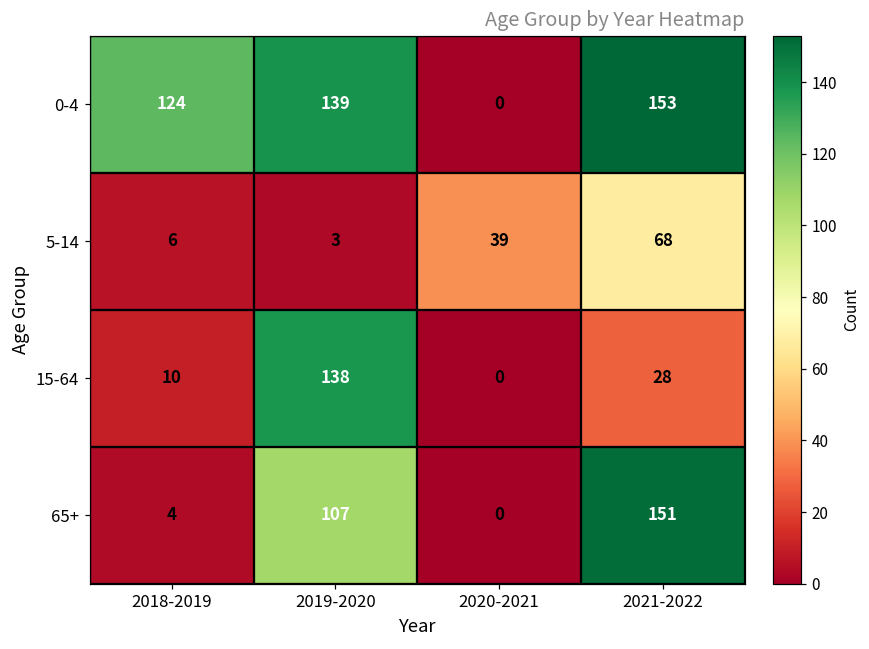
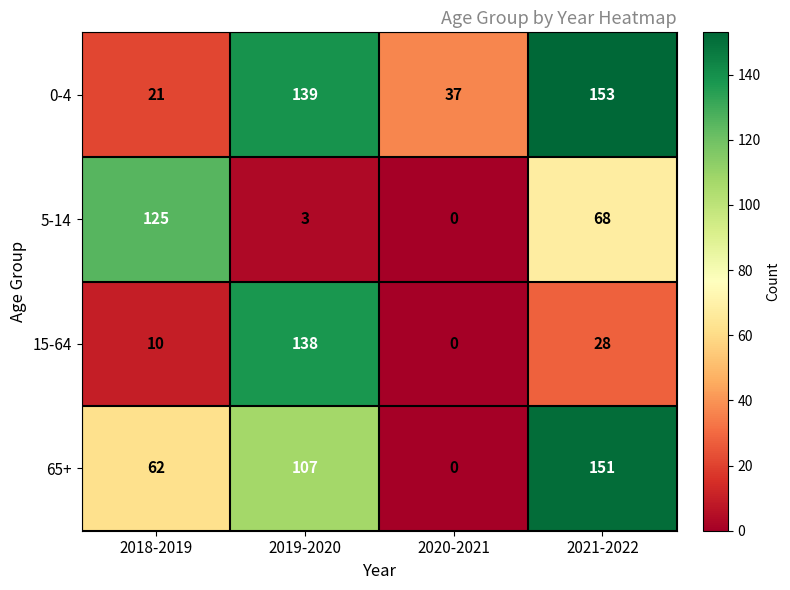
0-4, 2018-2019: 124 -> 21
0-4, 2020-2021: 0 -> 37
5-14, 2018-2019: 6 -> 125
5-14, 2020-2021: 39 -> 0
65+, 2018-2019: 4 -> 62
